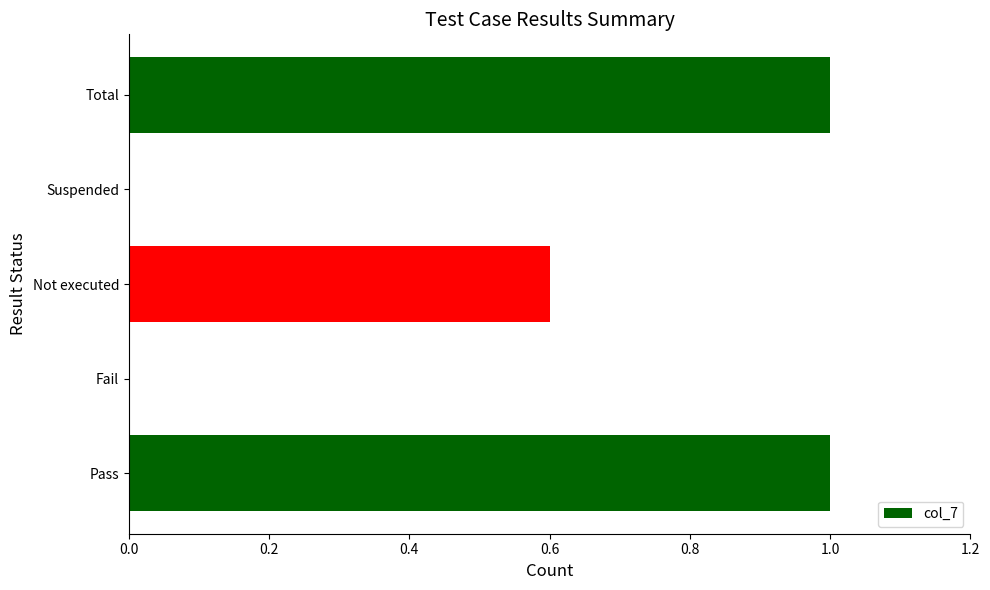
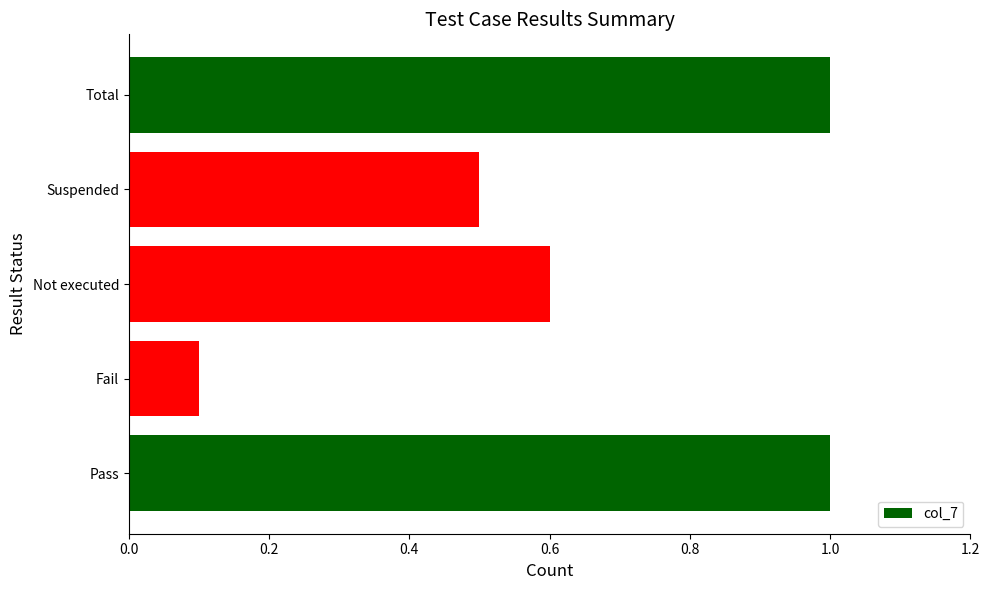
Suspended: 0.0 -> 0.5
Fail: 0.0 -> 0.1
